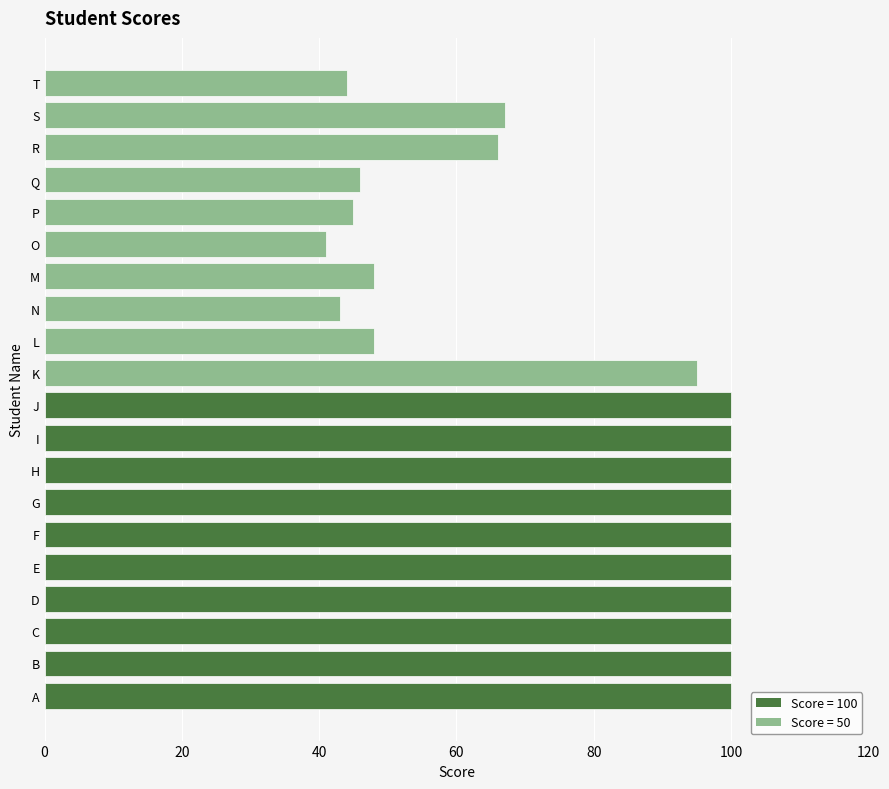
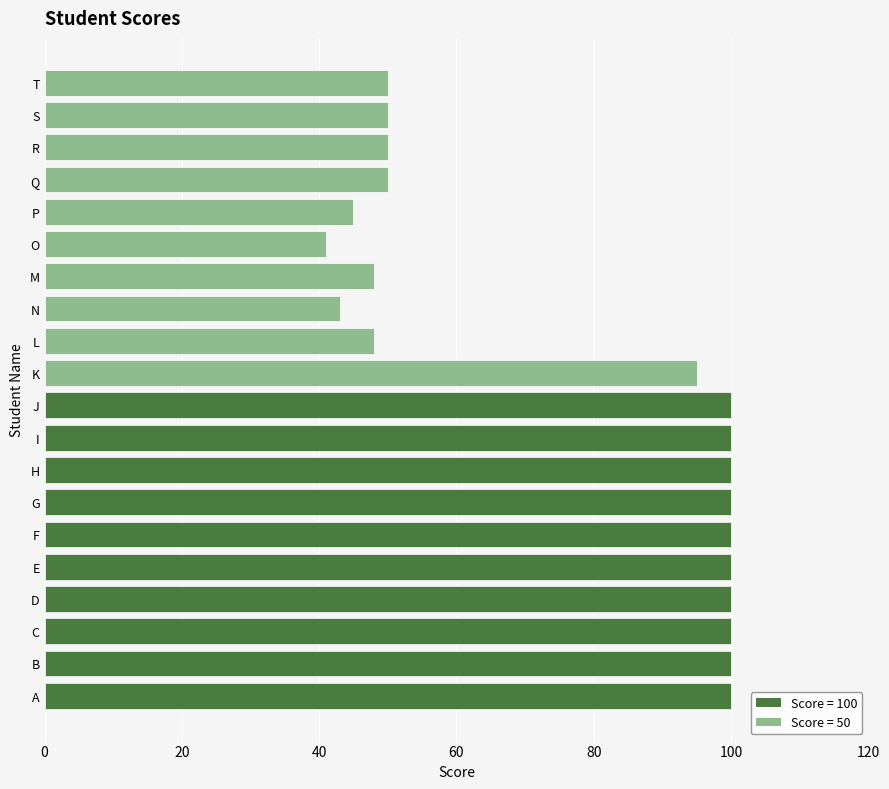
T: 44 -> 50
S: 67 -> 50
R: 66 -> 50
Q: 46 -> 50
